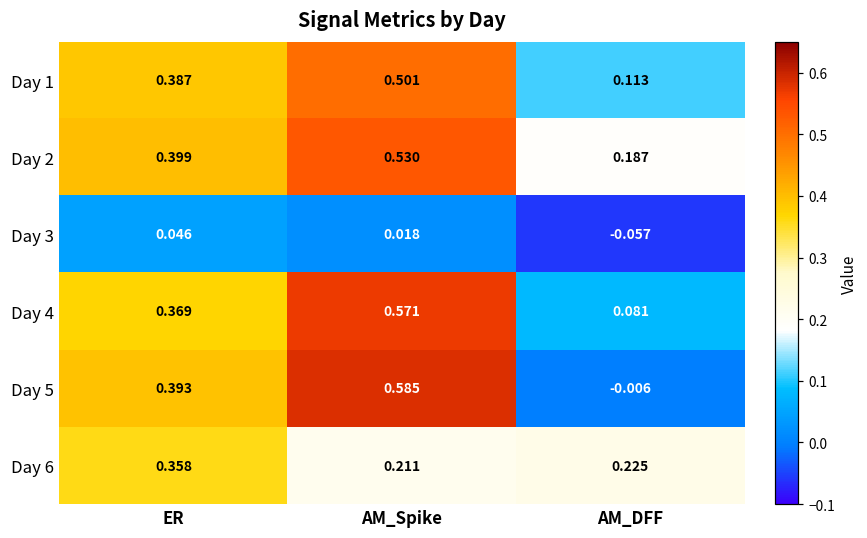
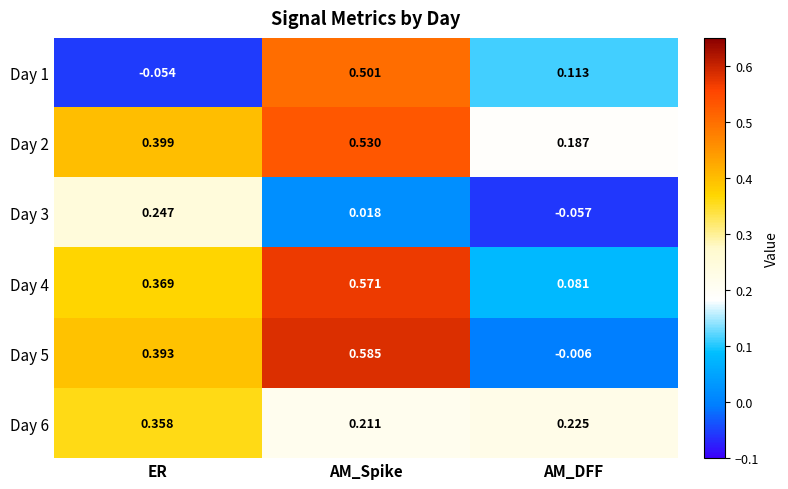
Day 1, ER: 0.387 -> -0.054
Day 3, ER: 0.046 -> 0.247
